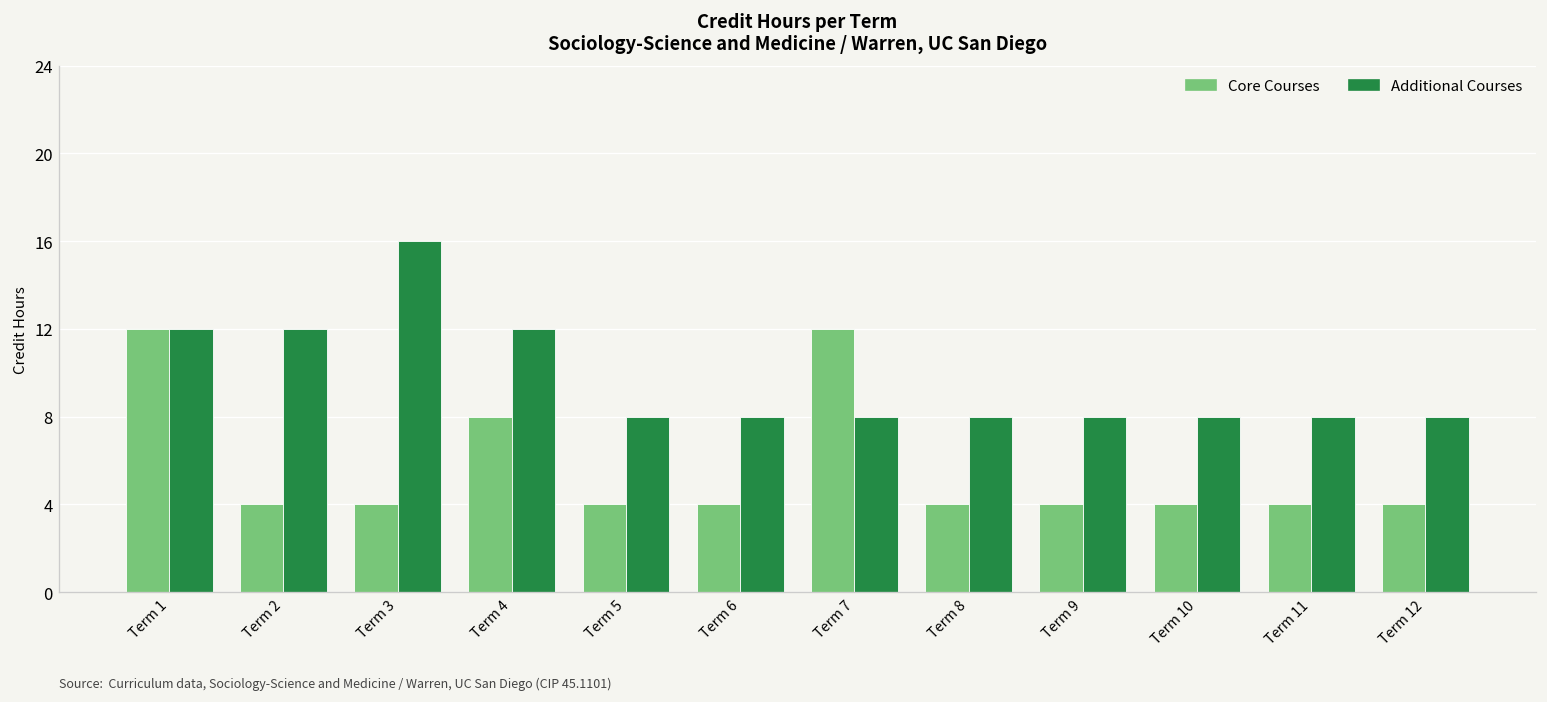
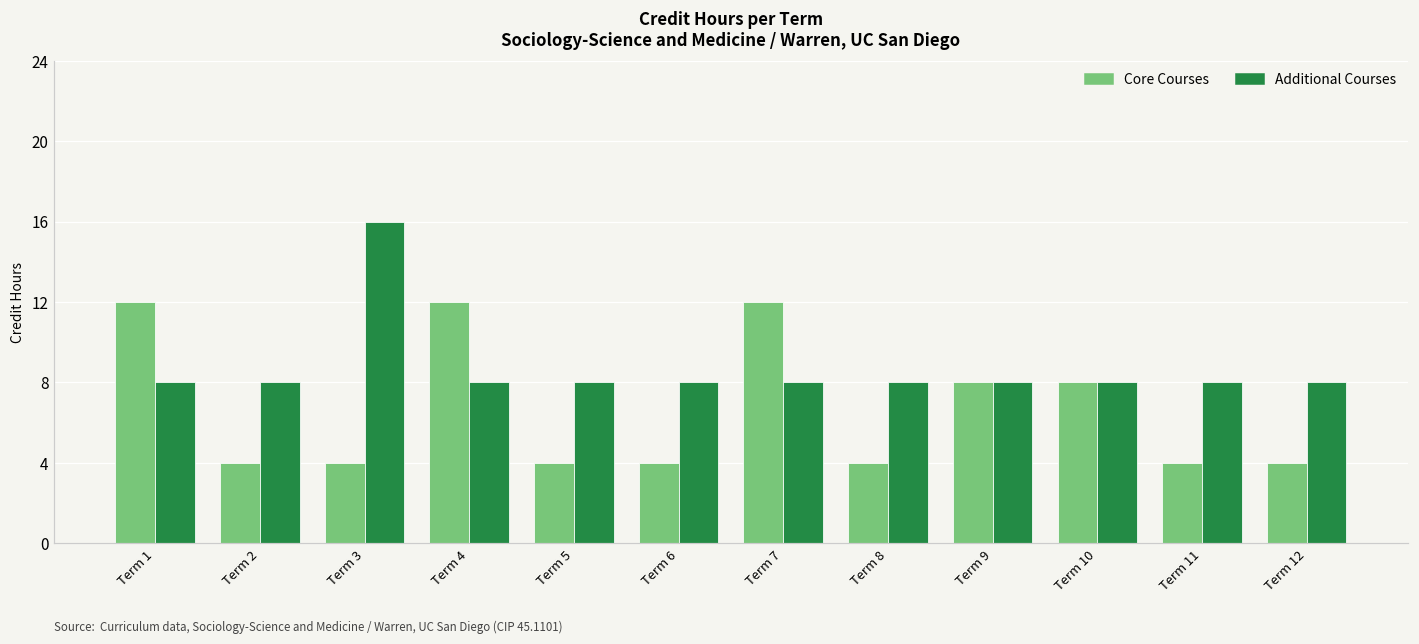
Additional Courses, Term 1: 12.0 -> 8.0
Additional Courses, Term 2: 12.0 -> 8.0
Core Courses, Term 4: 8.0 -> 12.0
Additional Courses, Term 4: 12.0 -> 8.0
Core Courses, Term 9: 4.0 -> 8.0
Core Courses, Term 10: 4.0 -> 8.0
